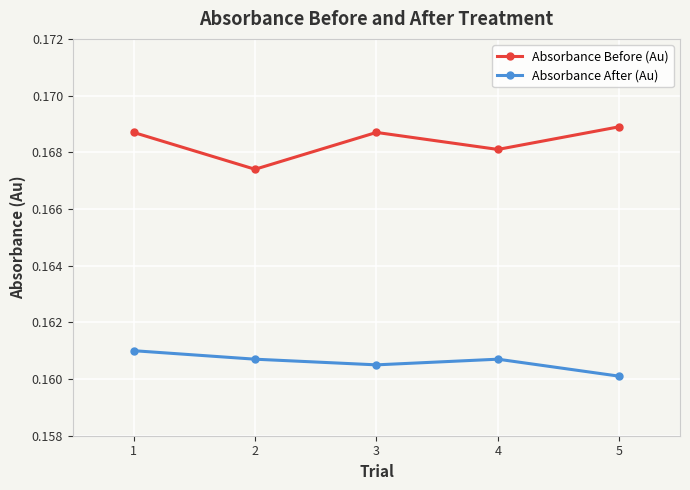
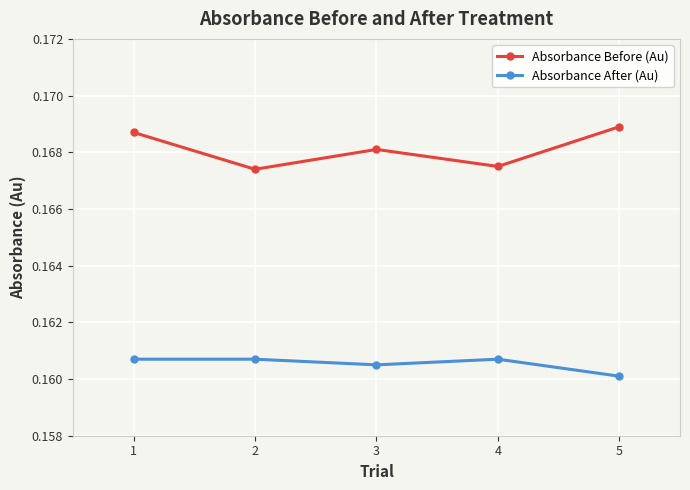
Absorbance After (Au), 1: 0.1610 -> 0.1607
Absorbance Before (Au), 3: 0.1687 -> 0.1681
Absorbance Before (Au), 4: 0.1681 -> 0.1675
